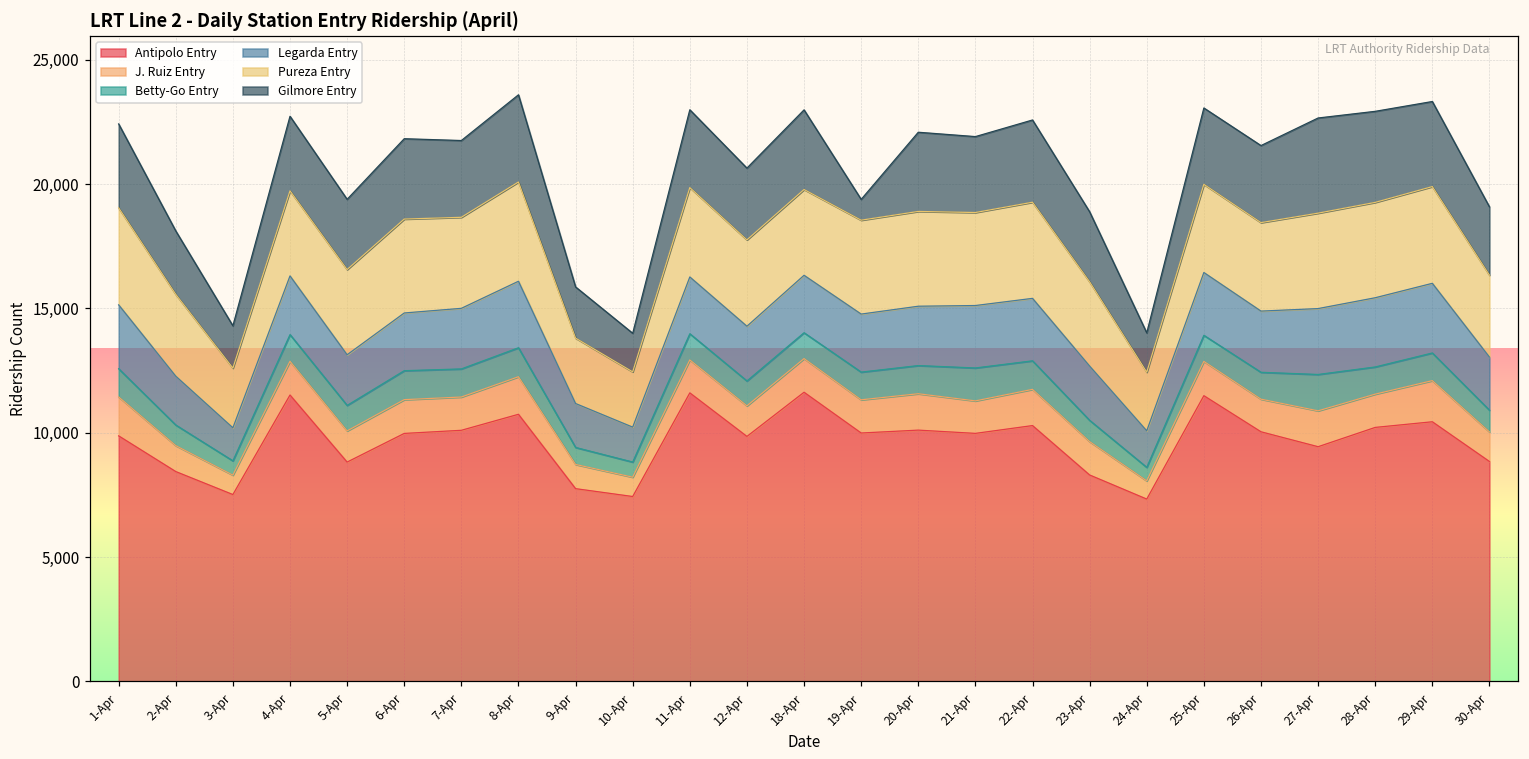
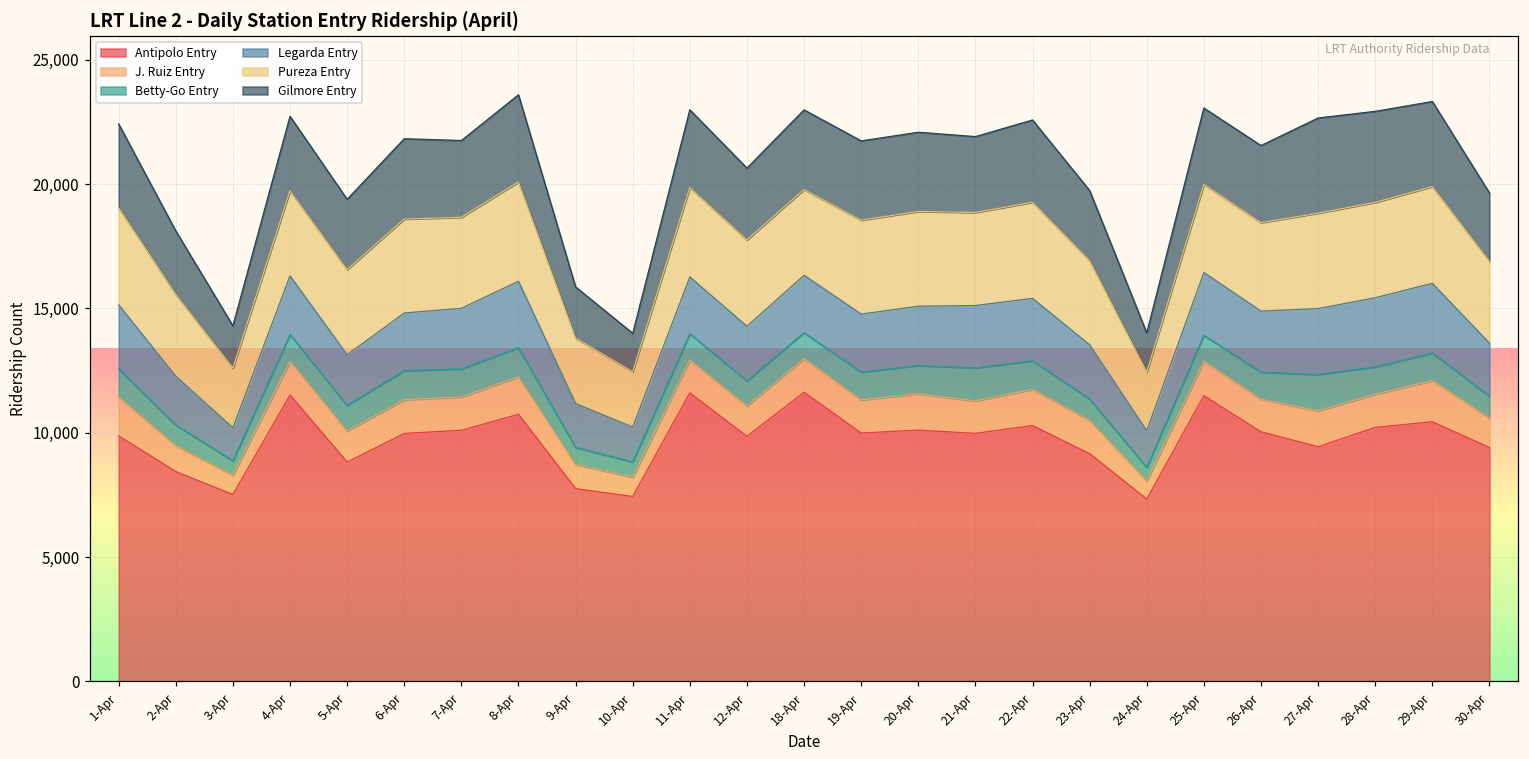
Gilmore Entry, 19-Apr: 800 -> 3,200
Antipolo Entry, 23-Apr: 8,300 -> 9,200
Antipolo Entry, 30-Apr: 8,800 -> 9,400
